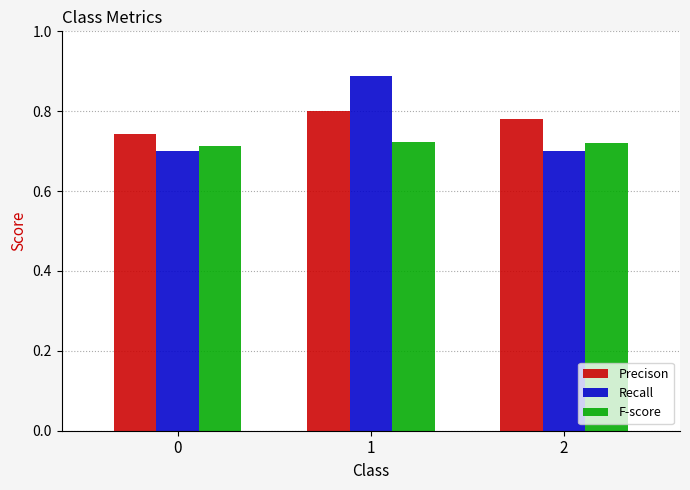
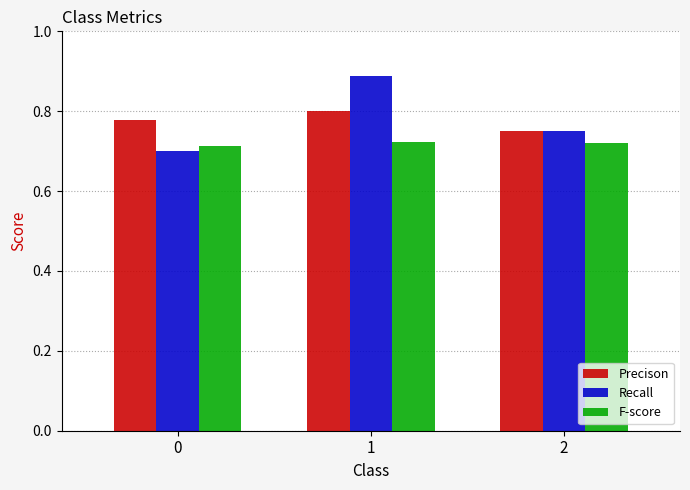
Precison, 0: 0.74 -> 0.78
Precison, 2: 0.78 -> 0.75
Recall, 2: 0.70 -> 0.75
